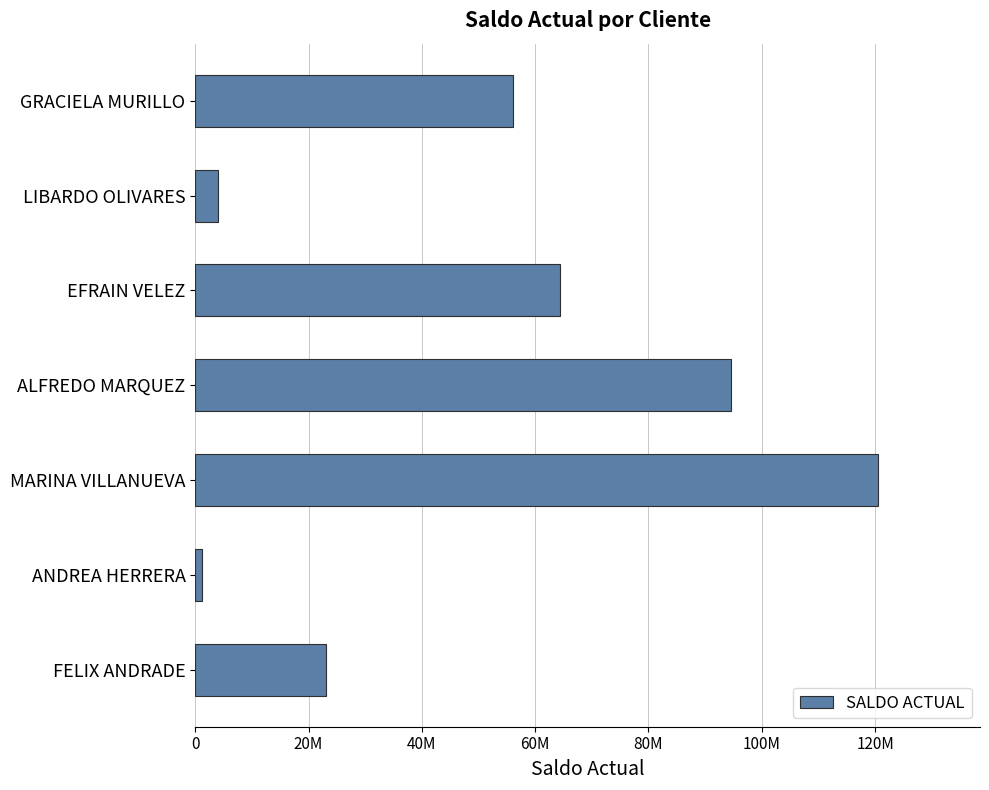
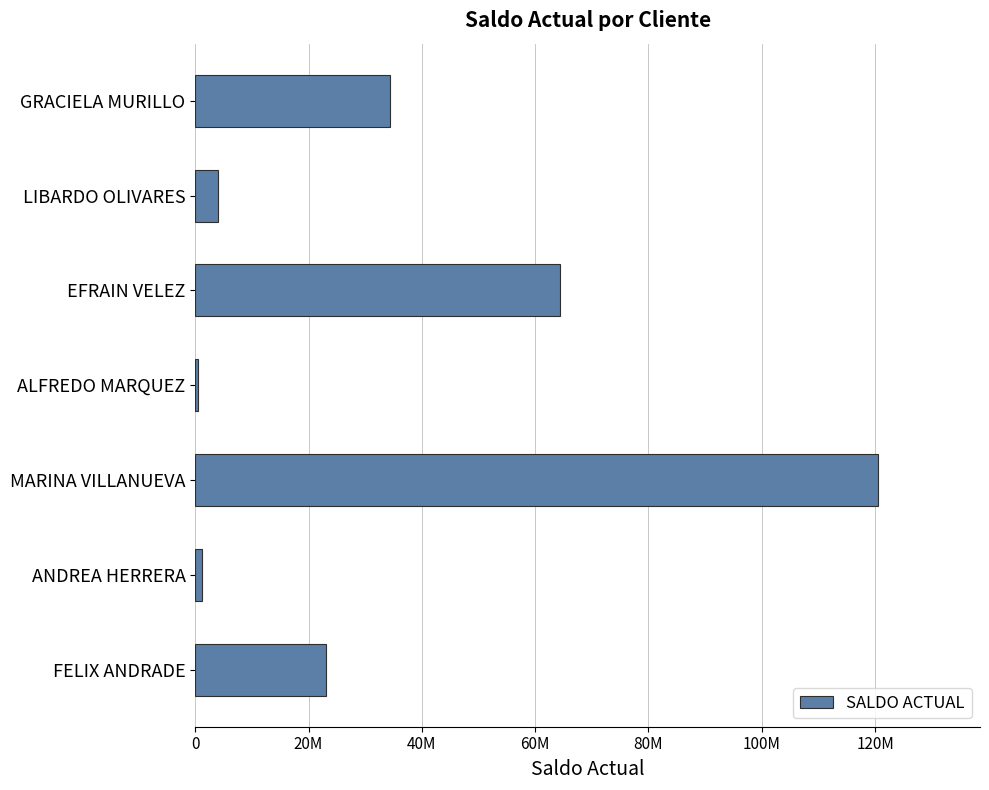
GRACIELA MURILLO: 56000000 -> 34000000
ALFREDO MARQUEZ: 95000000 -> 1000000
